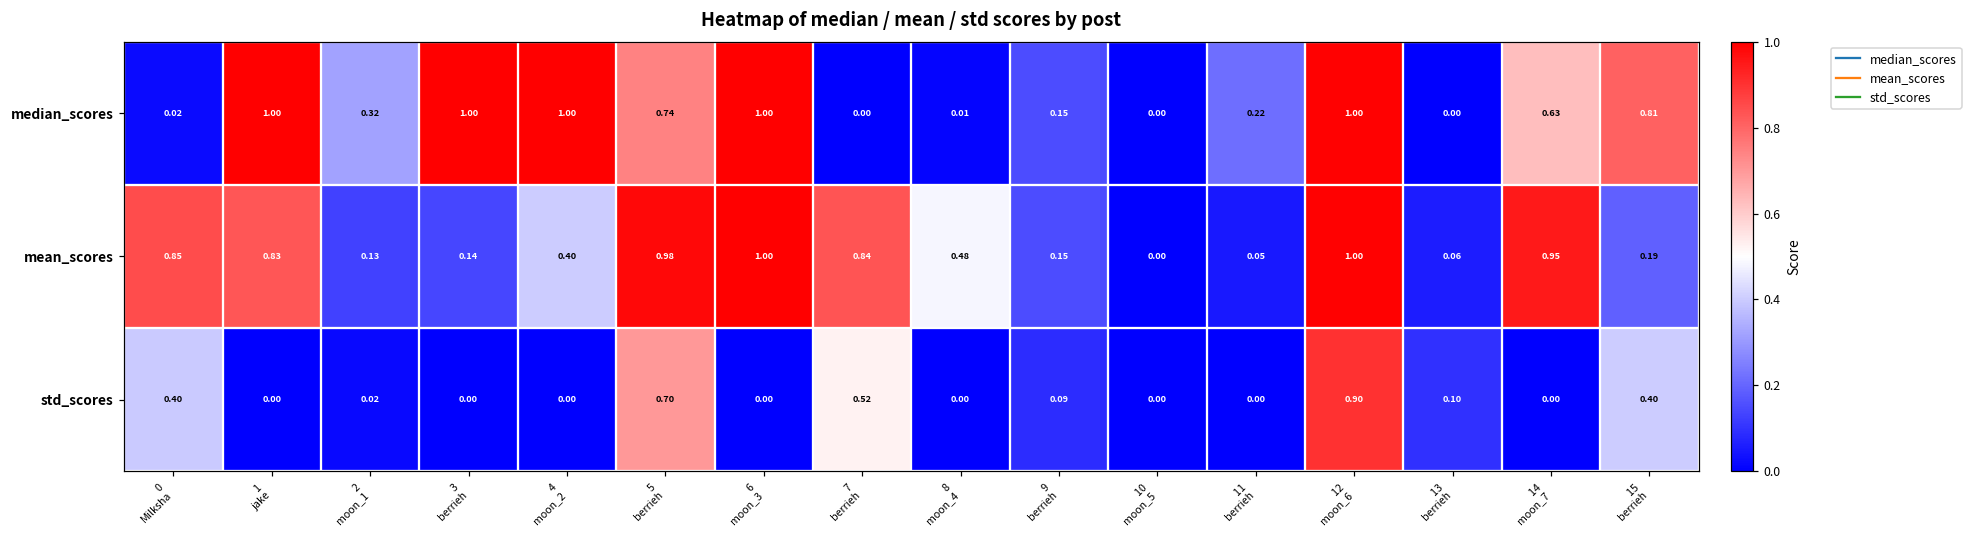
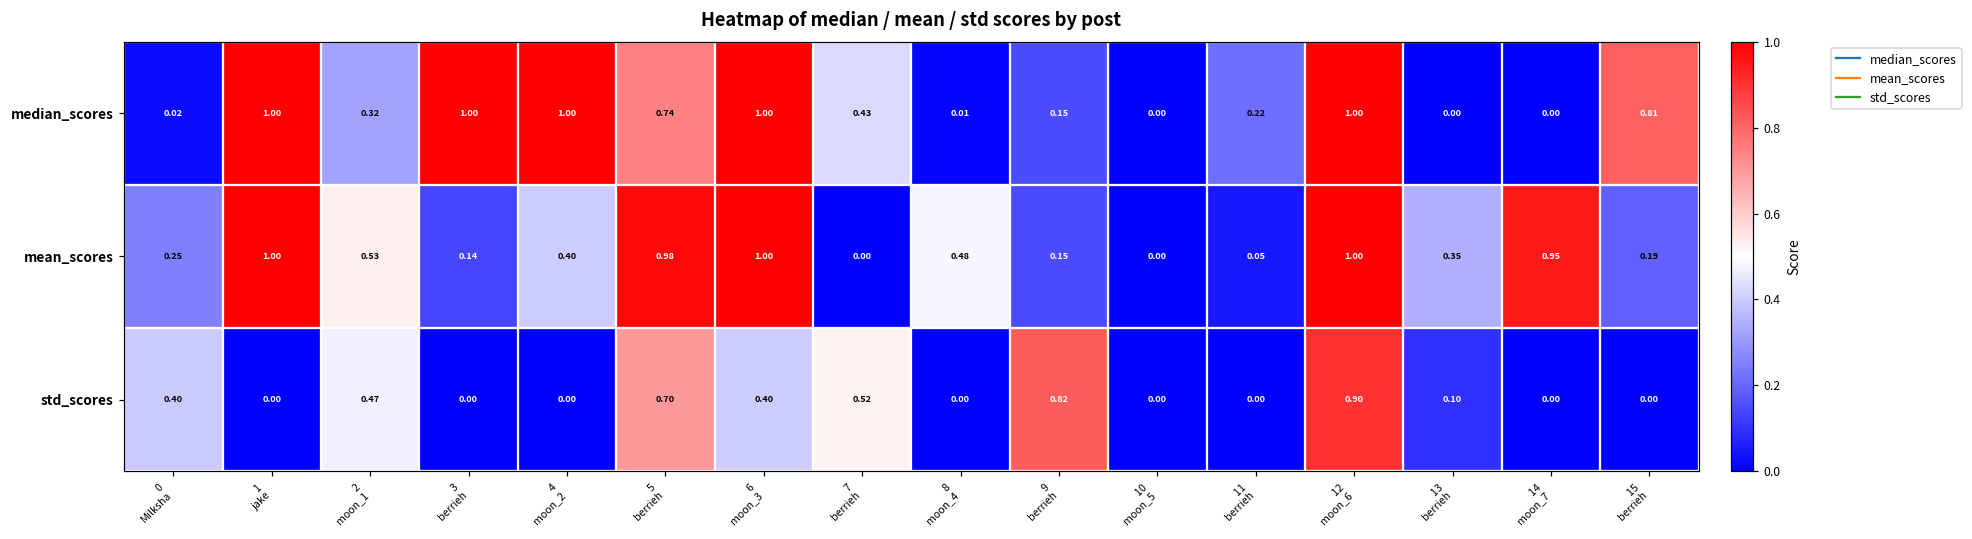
median_scores, 7 berrieh: 0.00 -> 0.43
median_scores, 14 moon_7: 0.63 -> 0.00
mean_scores, 0 Milksha: 0.85 -> 0.25
mean_scores, 1 jake: 0.83 -> 1.00
mean_scores, 2 moon_1: 0.13 -> 0.53
mean_scores, 7 berrieh: 0.84 -> 0.00
mean_scores, 13 berrieh: 0.06 -> 0.35
std_scores, 2 moon_1: 0.02 -> 0.47
std_scores, 6 moon_3: 0.00 -> 0.40
std_scores, 9 berrieh: 0.09 -> 0.82
std_scores, 15 berrieh: 0.40 -> 0.00
